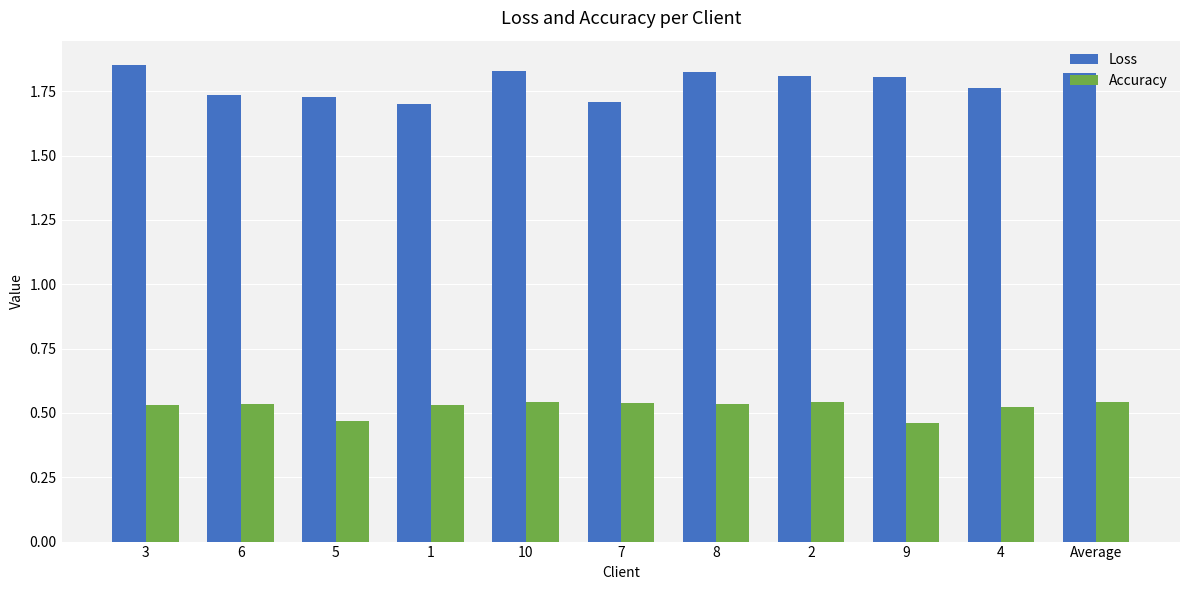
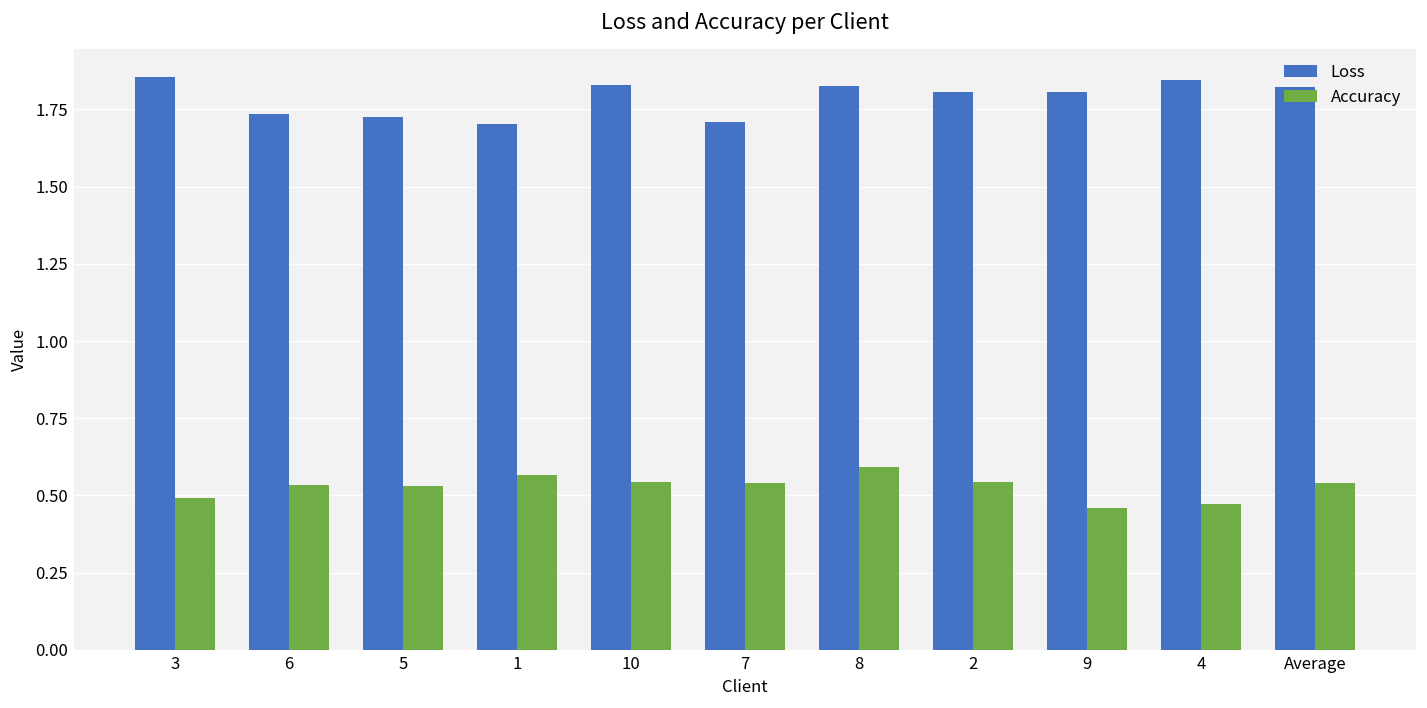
Accuracy, 3: 0.53 -> 0.49
Accuracy, 5: 0.47 -> 0.53
Accuracy, 1: 0.53 -> 0.57
Accuracy, 8: 0.53 -> 0.59
Loss, 4: 1.76 -> 1.85
Accuracy, 4: 0.52 -> 0.47
